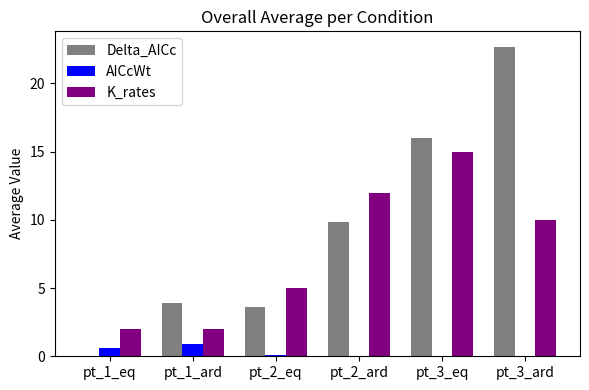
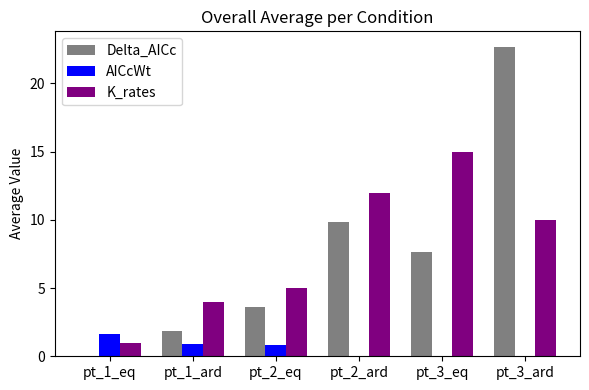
AICcWt, pt_1_eq: 0.6 -> 1.6
K_rates, pt_1_eq: 2 -> 1
Delta_AICc, pt_1_ard: 3.9 -> 1.8
K_rates, pt_1_ard: 2 -> 4
AICcWt, pt_2_eq: 0.1 -> 0.8
Delta_AICc, pt_3_eq: 16.0 -> 7.6
